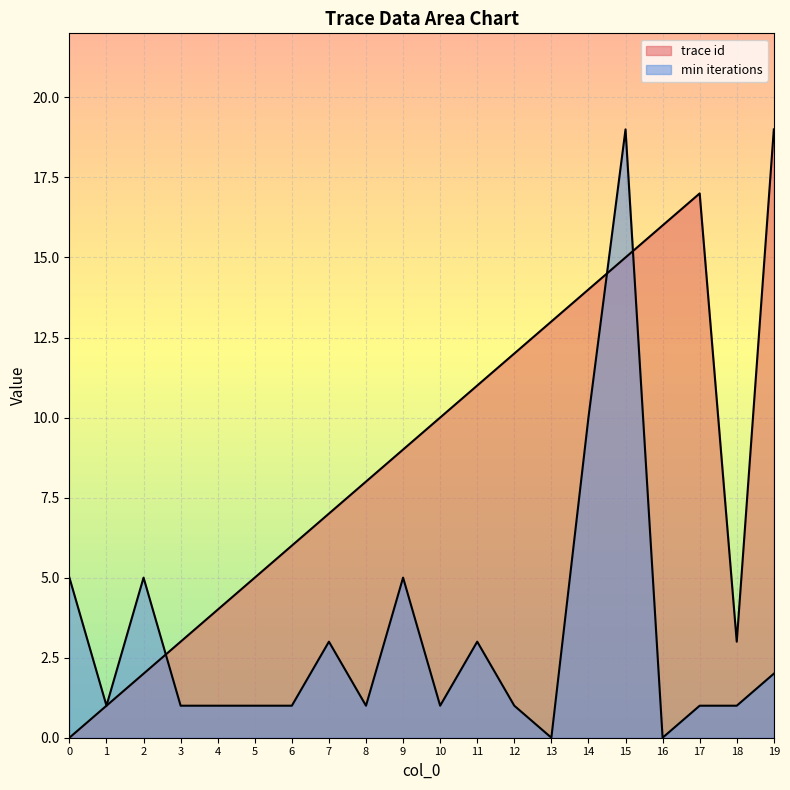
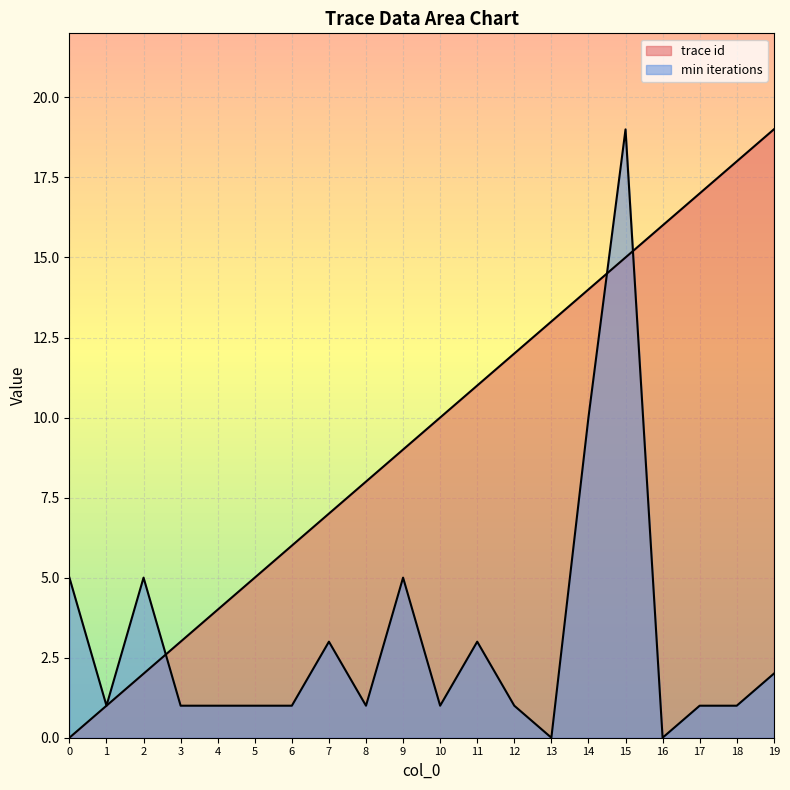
trace id, 18: 3 -> 18
